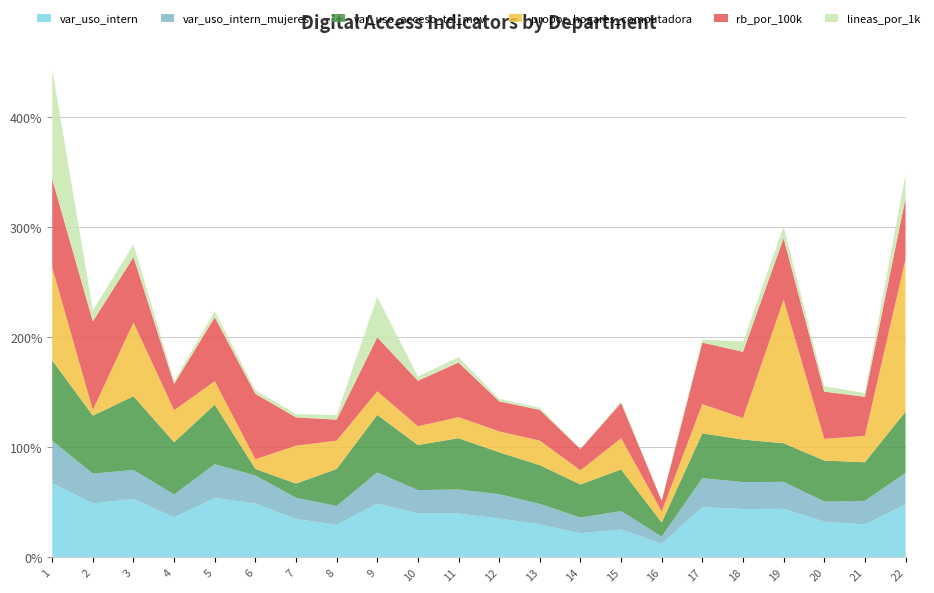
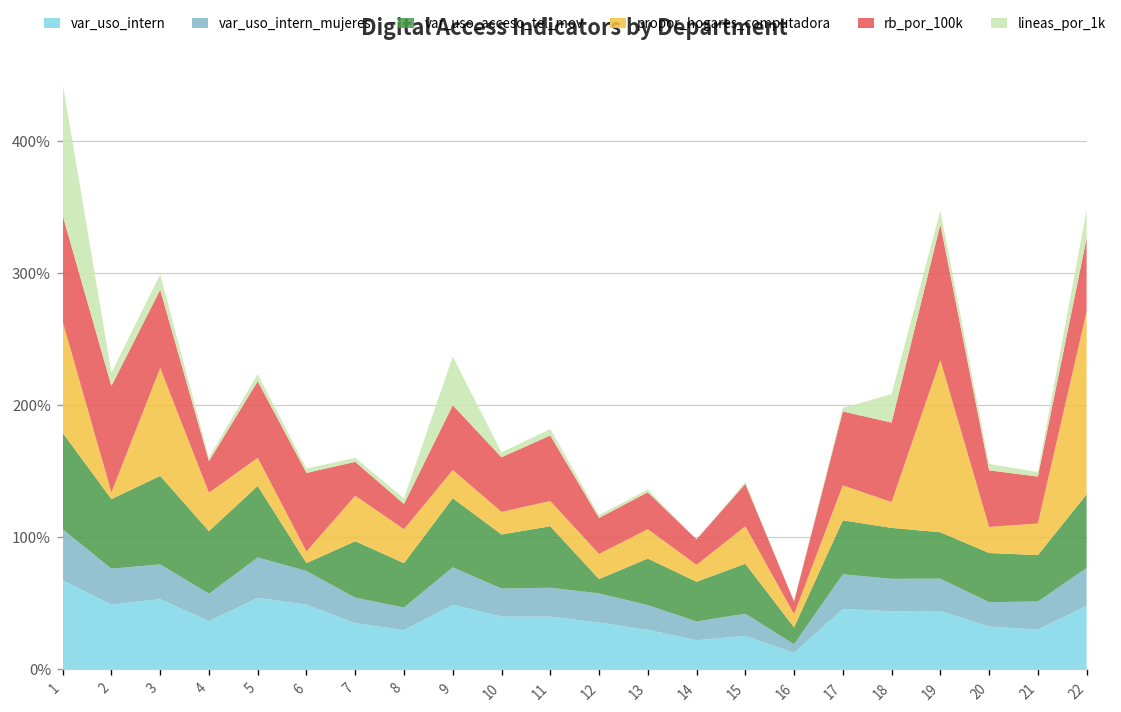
propor_hogares_computadora, 3: 67% -> 82%
var_uso_acceso_tel_mov, 7: 13% -> 43%
var_uso_acceso_tel_mov, 12: 38% -> 11%
lineas_por_1k, 18: 9% -> 22%
rb_por_100k, 19: 56% -> 103%
